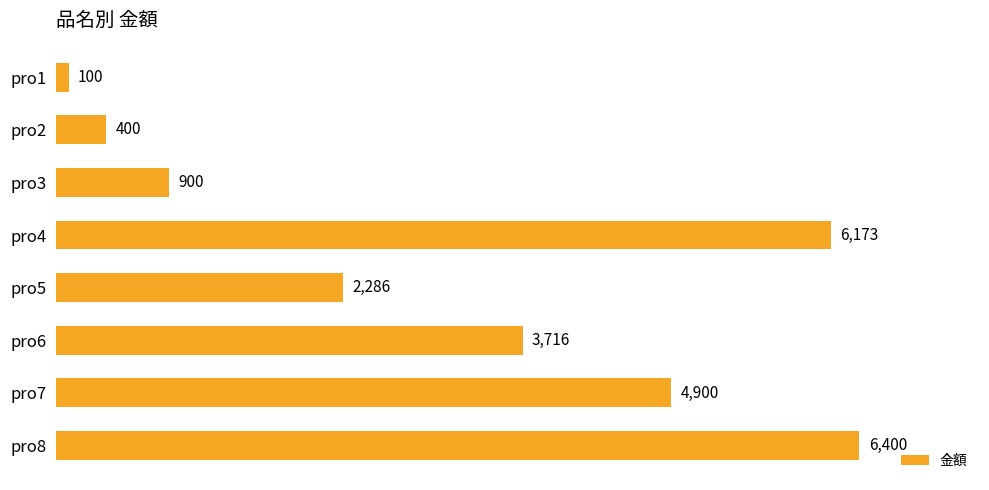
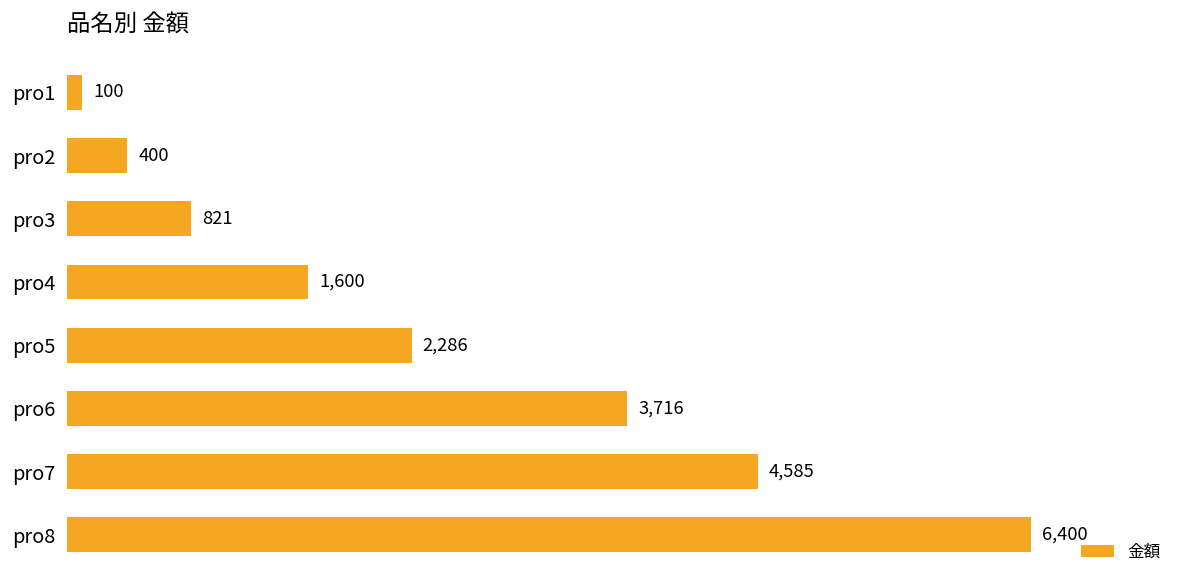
pro3: 900 -> 821
pro4: 6,173 -> 1,600
pro7: 4,900 -> 4,585
